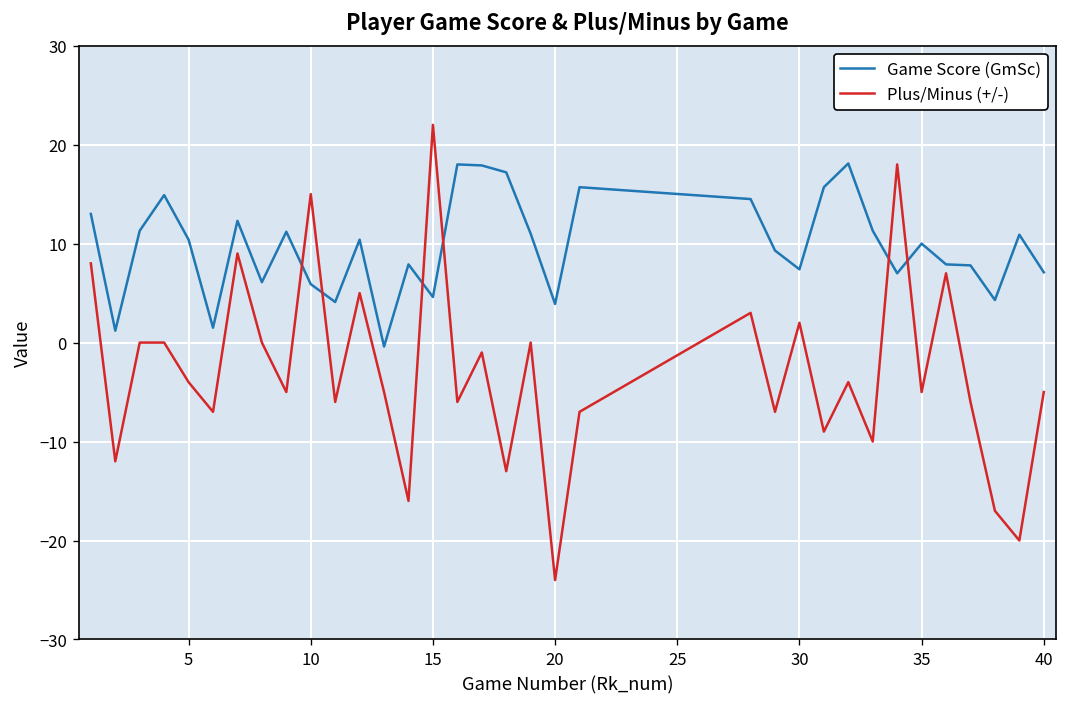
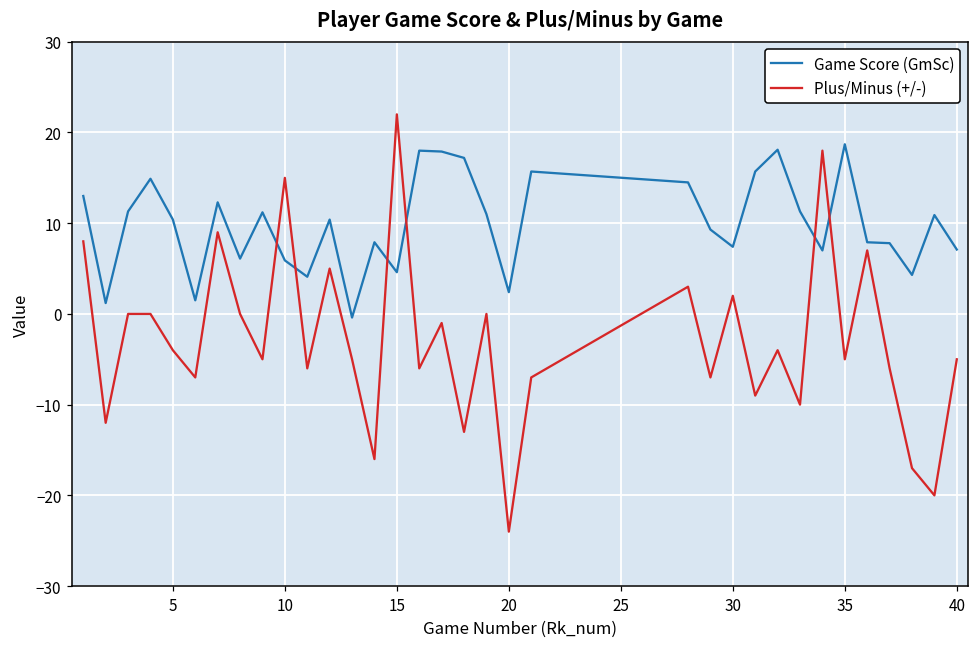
Game Score (GmSc), 20: 4 -> 2
Game Score (GmSc), 35: 10 -> 19
